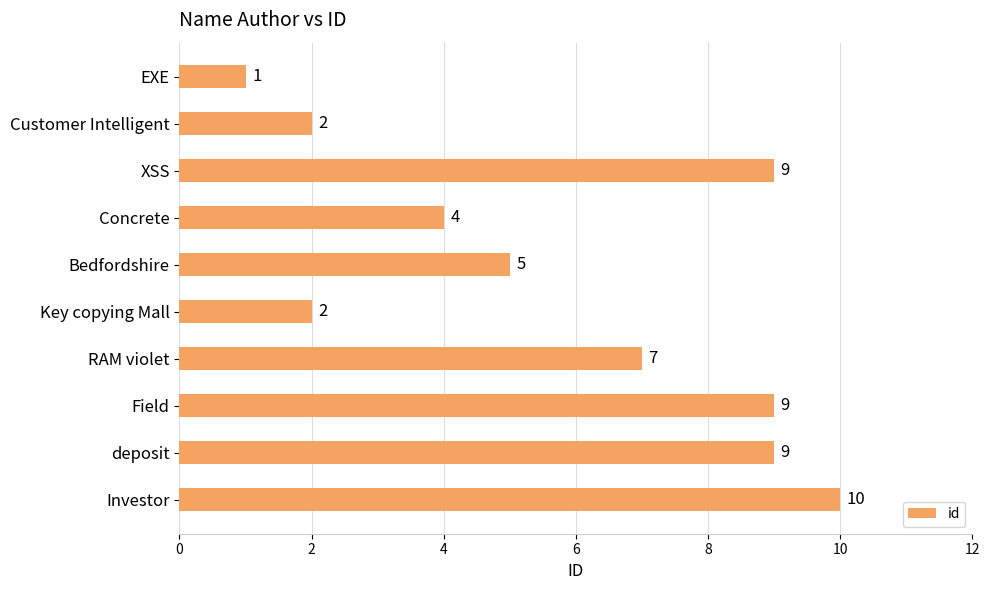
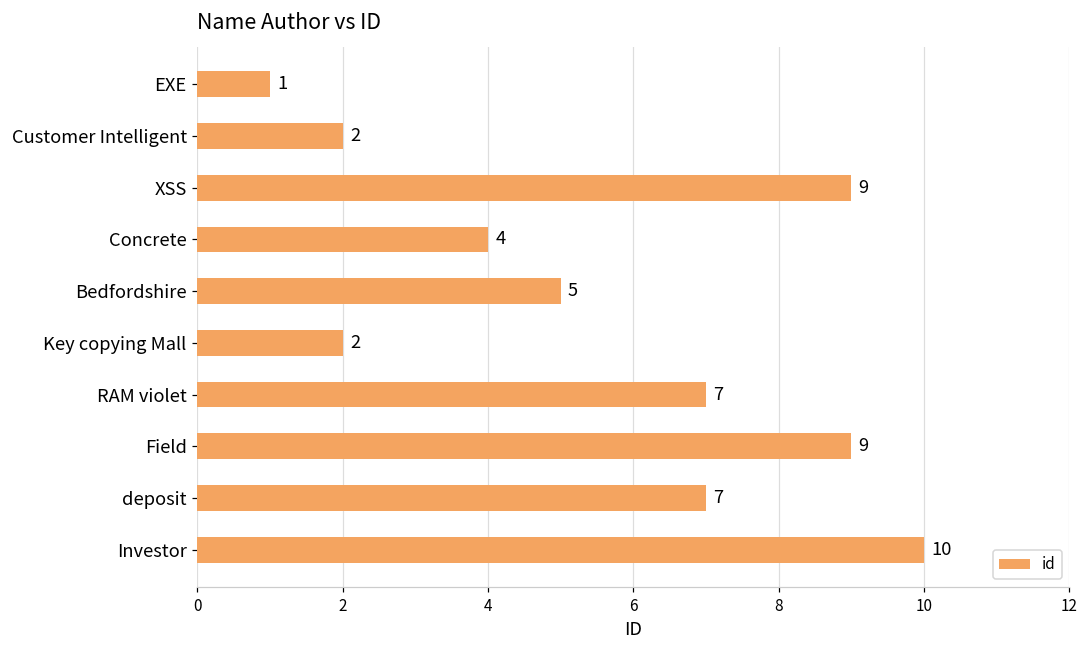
deposit: 9 -> 7
